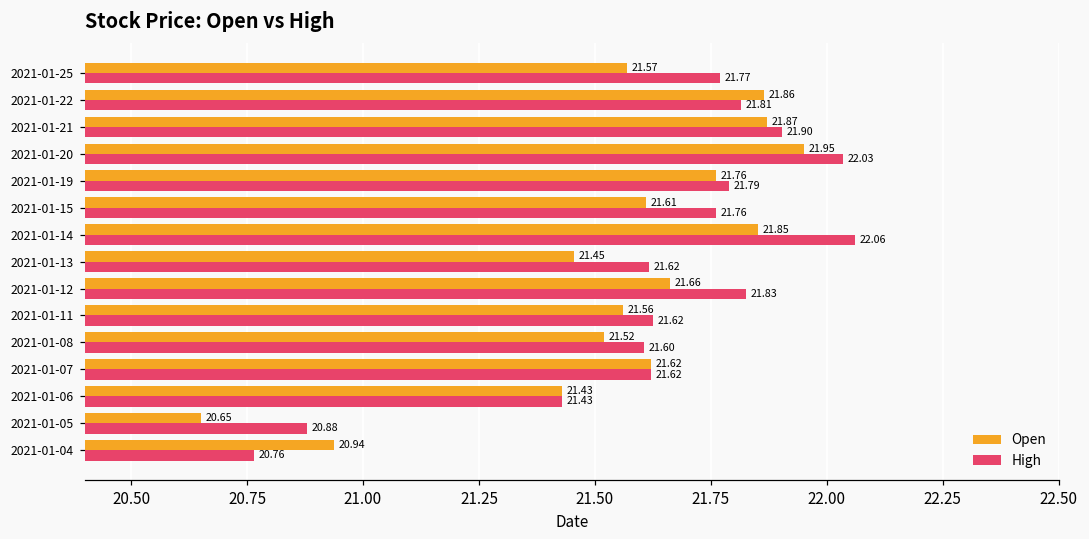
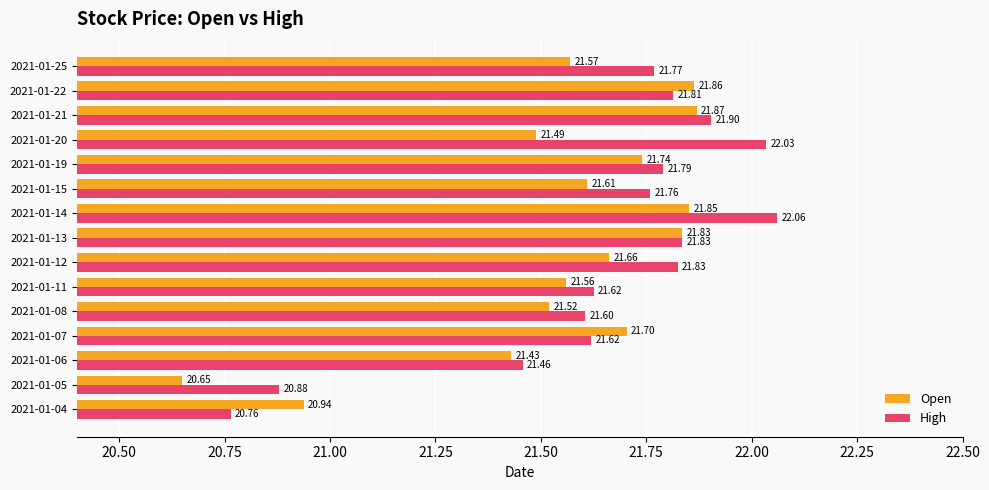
Open, 2021-01-20: 21.95 -> 21.49
Open, 2021-01-19: 21.76 -> 21.74
Open, 2021-01-13: 21.45 -> 21.83
High, 2021-01-13: 21.62 -> 21.83
Open, 2021-01-07: 21.62 -> 21.70
High, 2021-01-06: 21.43 -> 21.46
